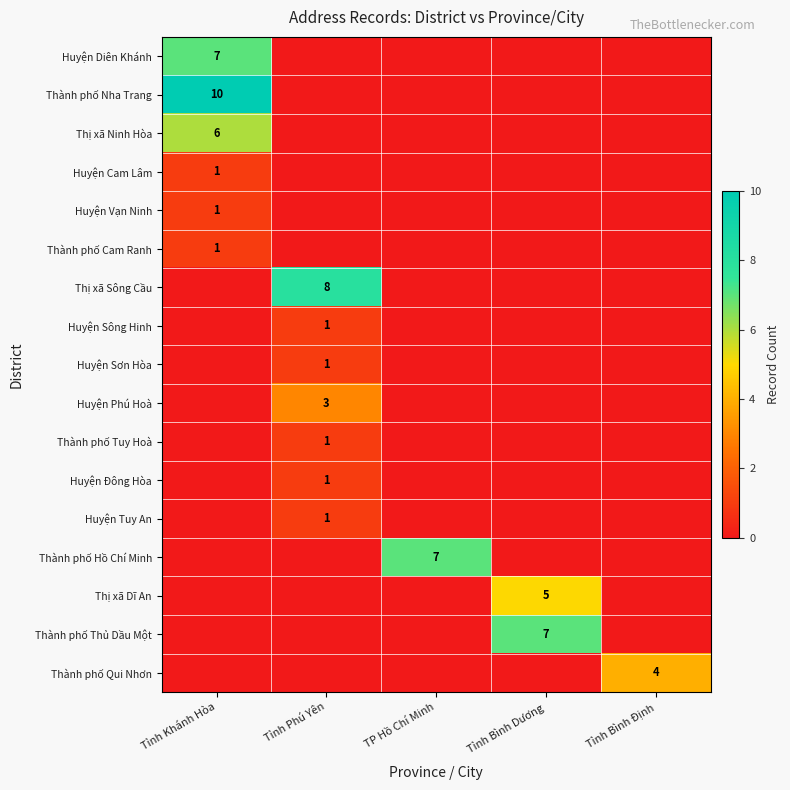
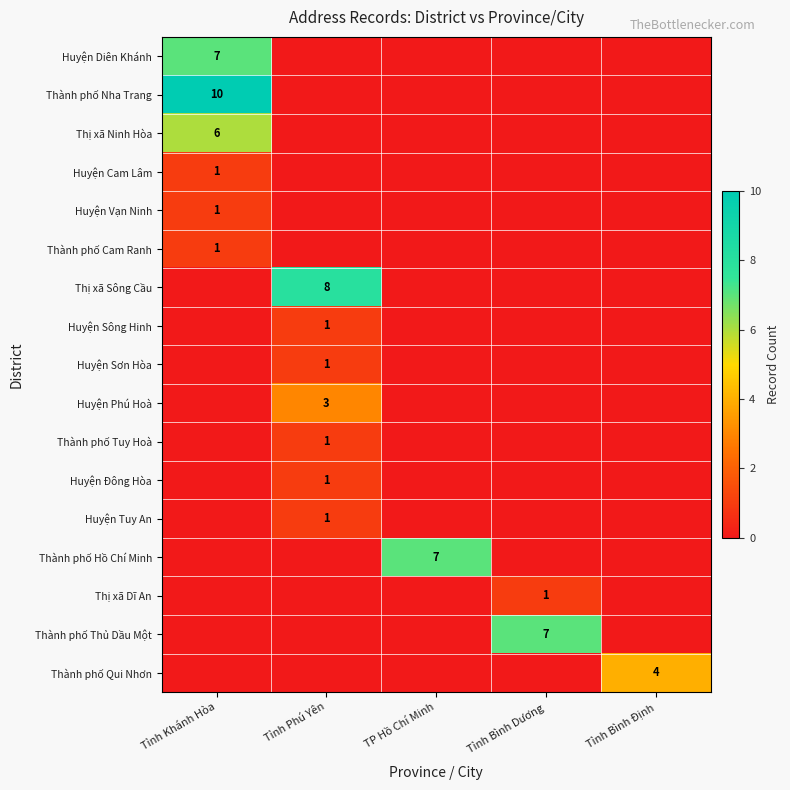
Thị xã Dĩ An, Tỉnh Bình Dương: 5 -> 1
